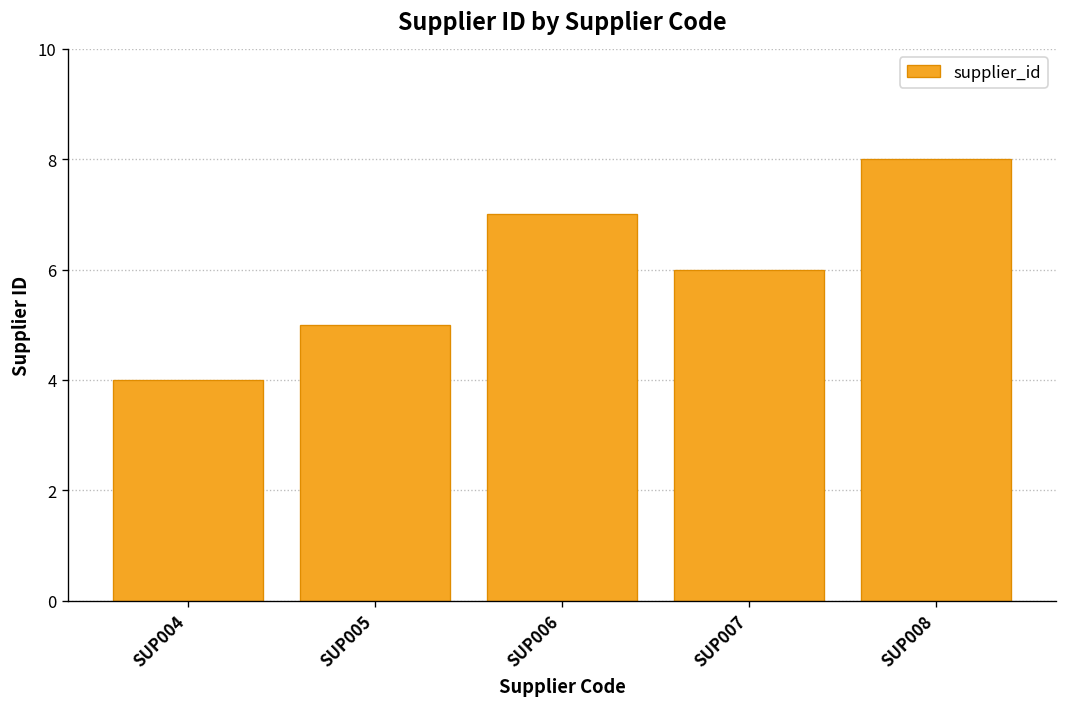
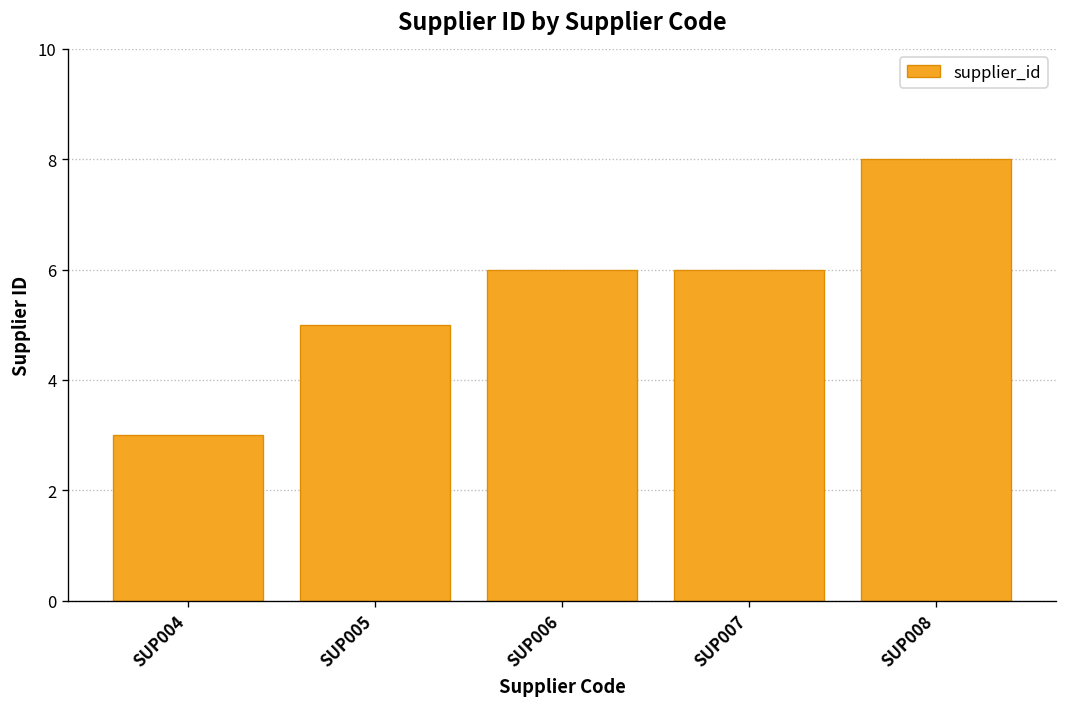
SUP004: 4 -> 3
SUP006: 7 -> 6
